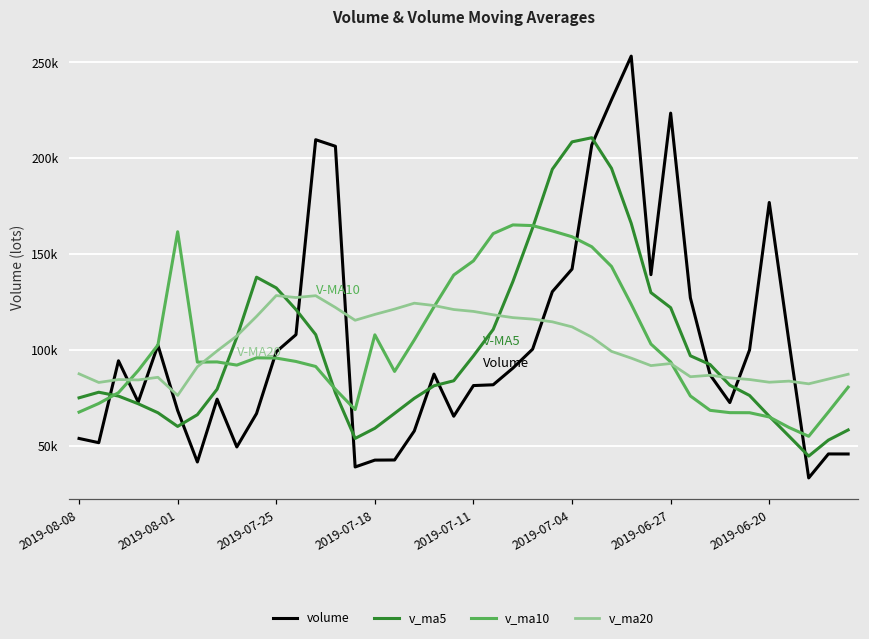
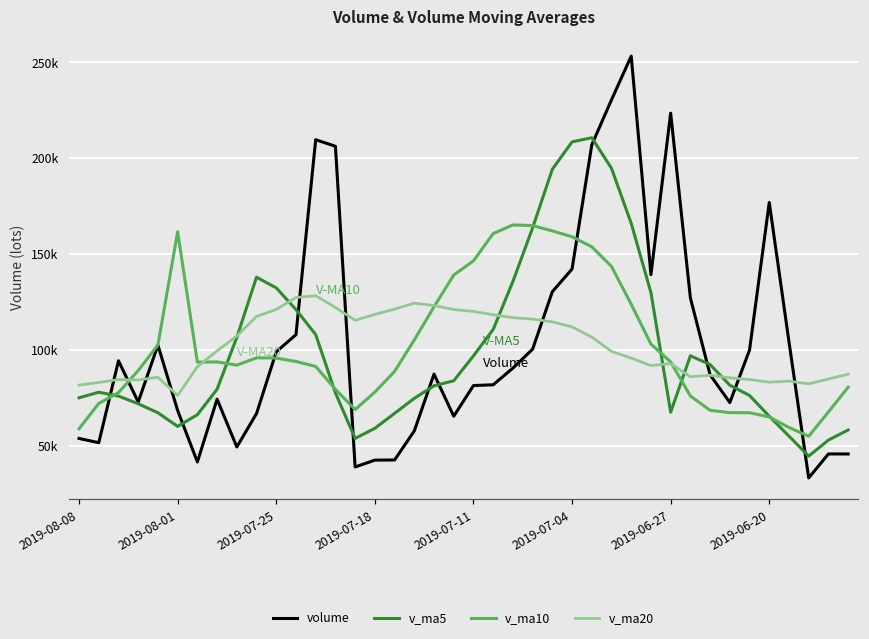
v_ma10, 2019-08-08: 68000 -> 59000
v_ma20, 2019-08-08: 88000 -> 82000
v_ma20, 2019-07-25: 128000 -> 121000
v_ma10, 2019-07-18: 108000 -> 78000
v_ma5, 2019-06-27: 122000 -> 68000
